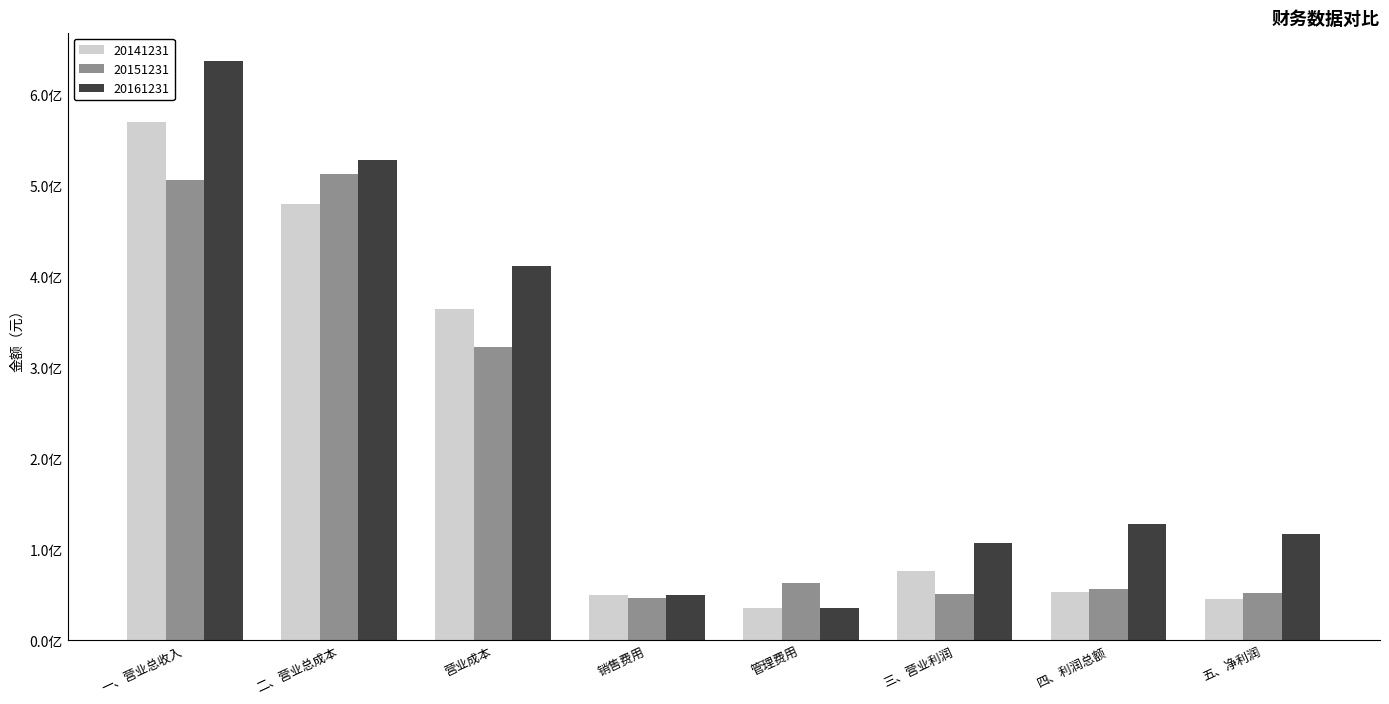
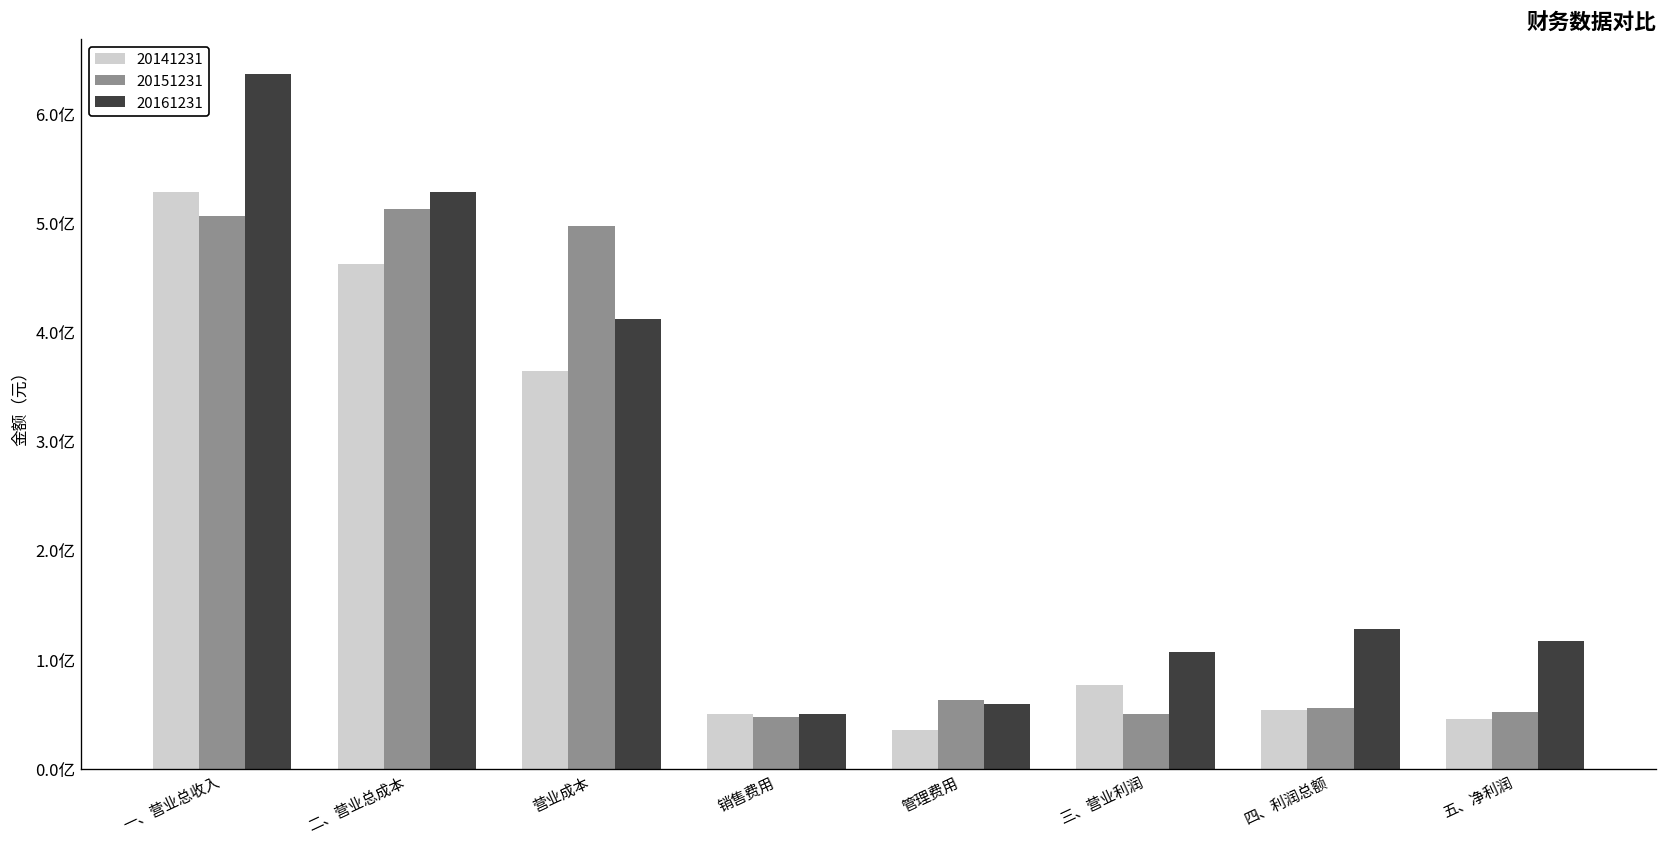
20141231, 一、营业总收入: 5.7亿 -> 5.3亿
20141231, 二、营业总成本: 4.8亿 -> 4.6亿
20151231, 营业成本: 3.2亿 -> 5.0亿
20161231, 管理费用: 0.4亿 -> 0.6亿
